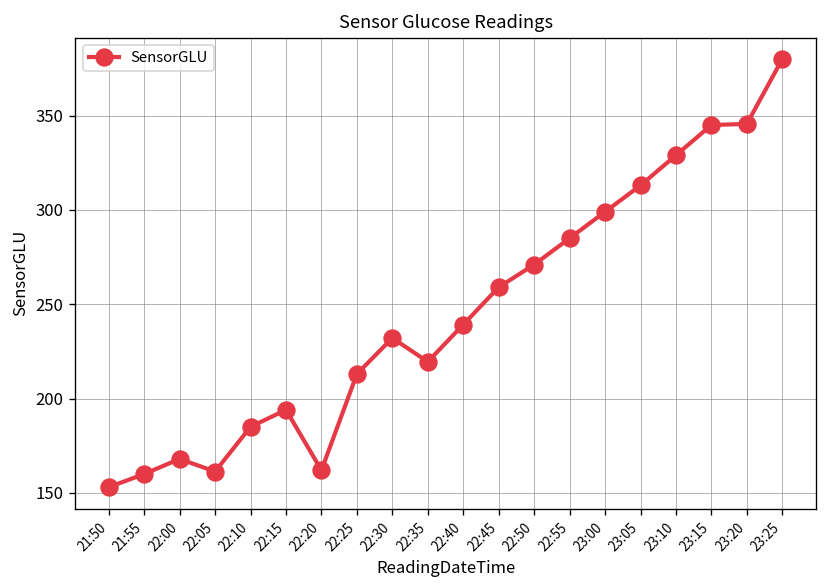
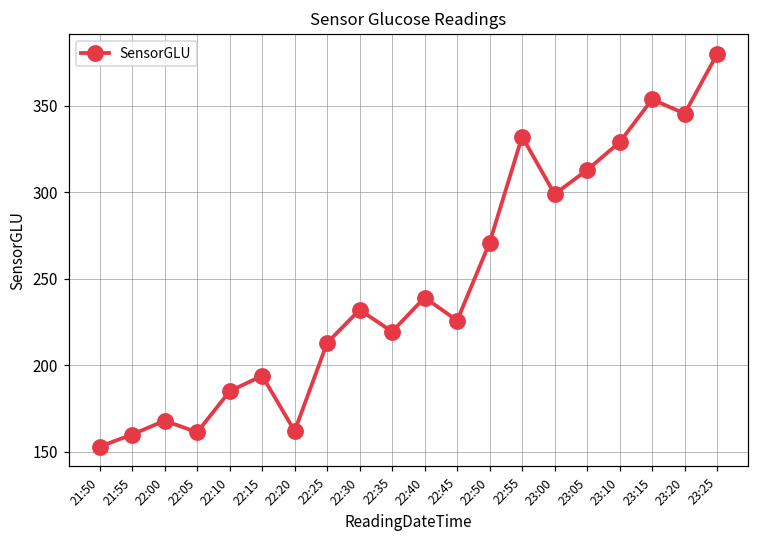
22:45: 259 -> 226
22:55: 285 -> 332
23:15: 345 -> 354
